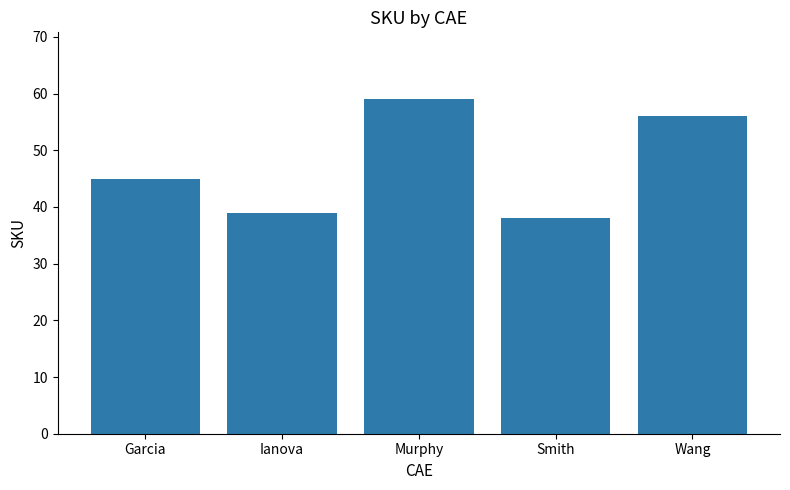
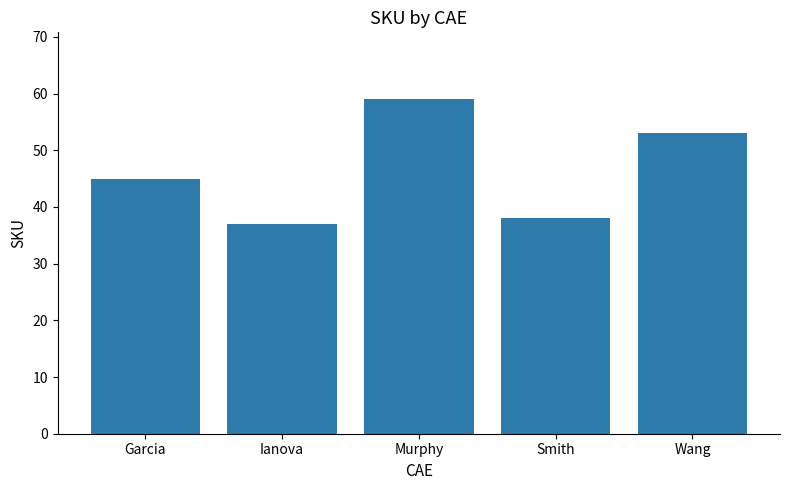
Ianova: 39 -> 37
Wang: 56 -> 53
